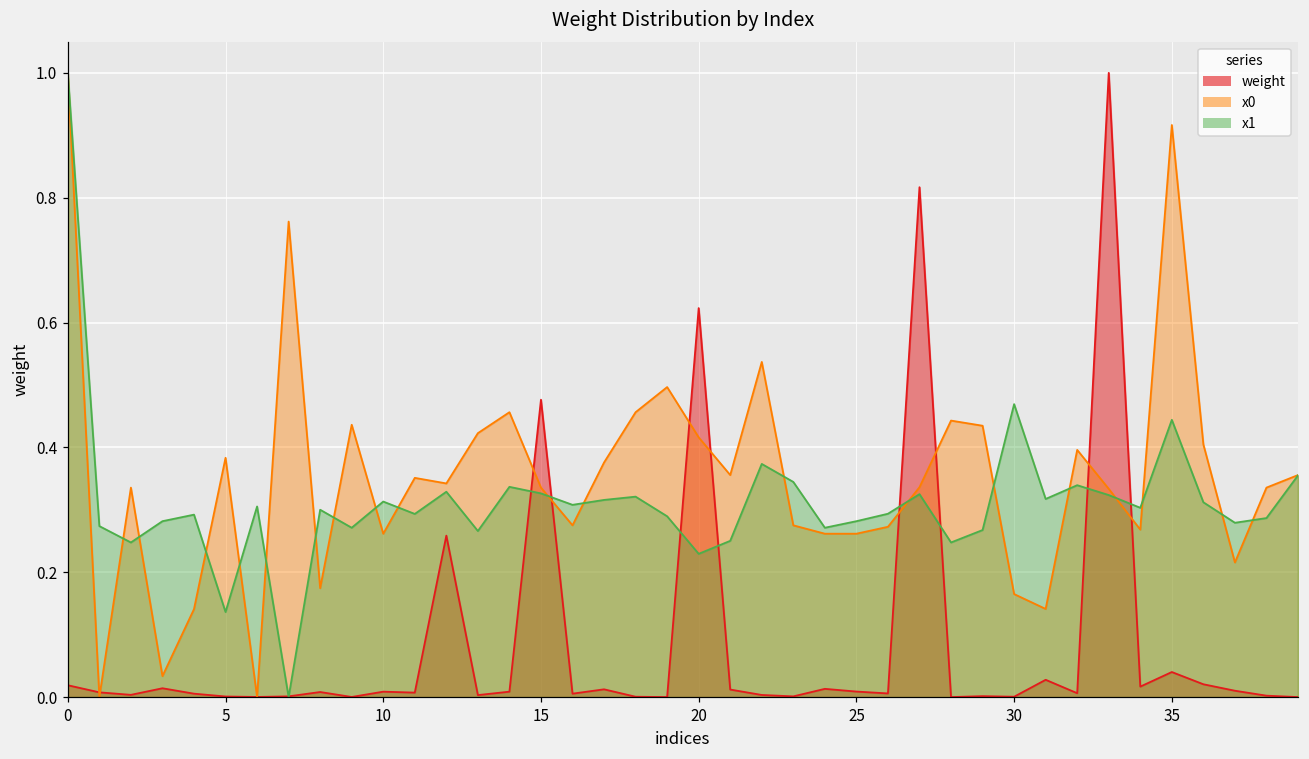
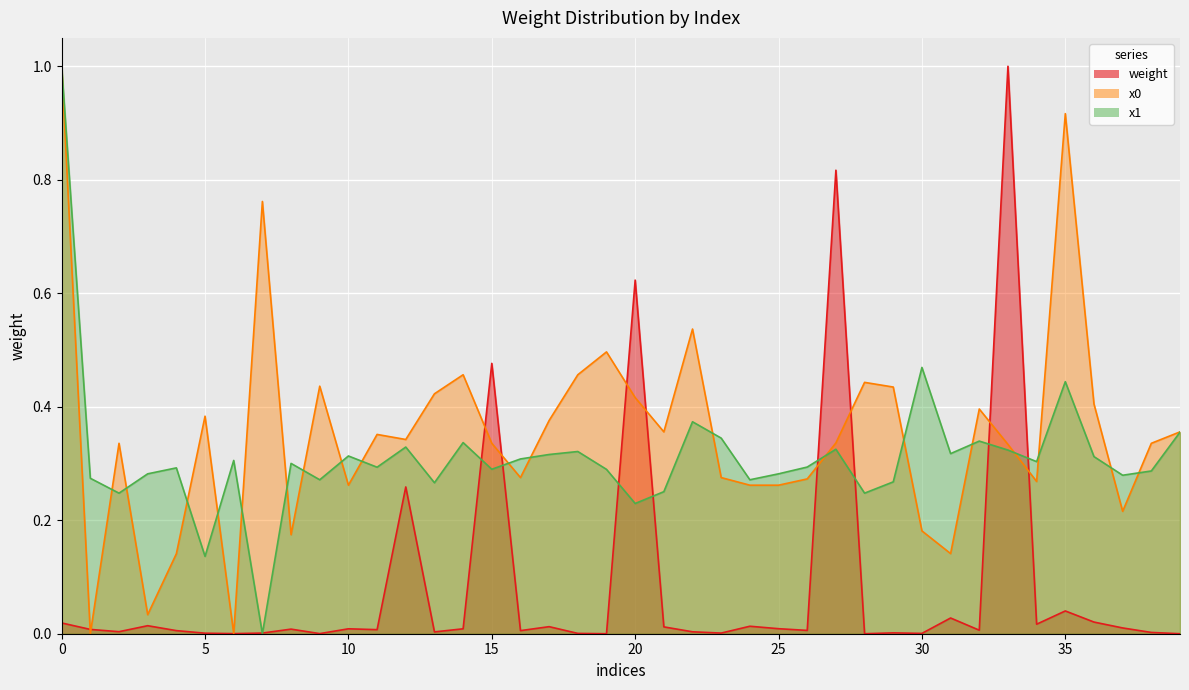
x1, 15: 0.33 -> 0.29
x0, 30: 0.17 -> 0.18
